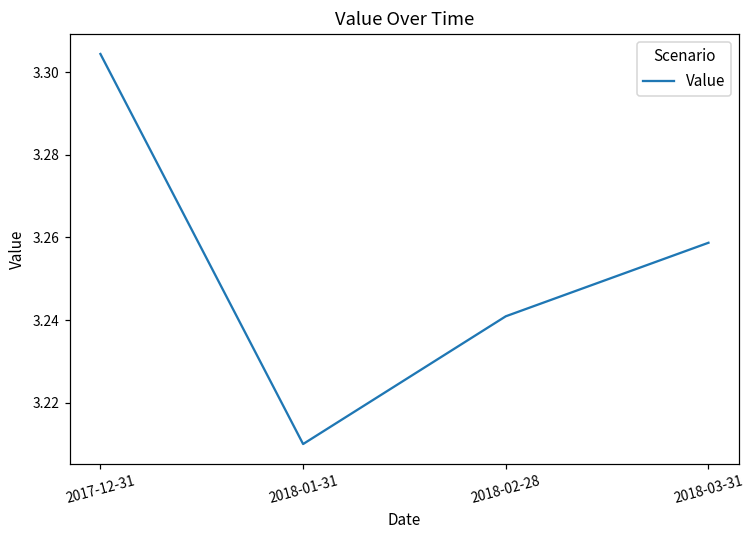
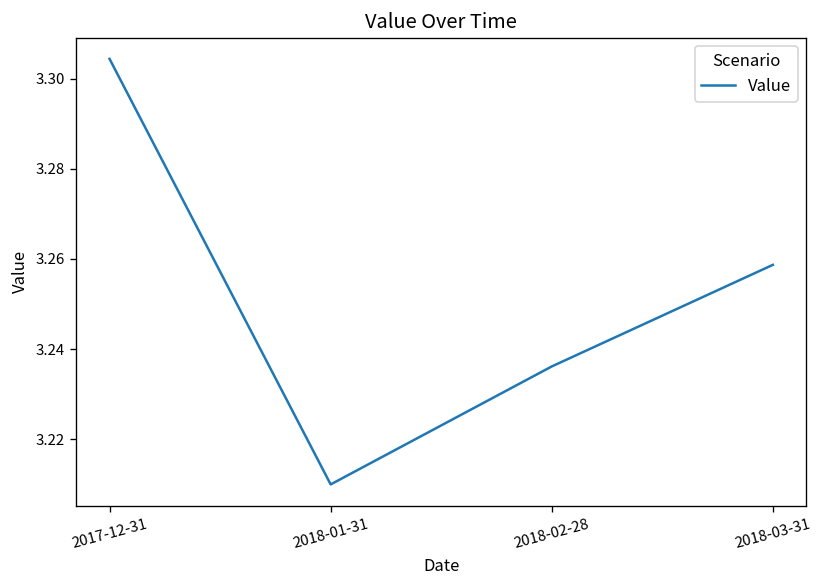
2018-02-28: 3.241 -> 3.236
